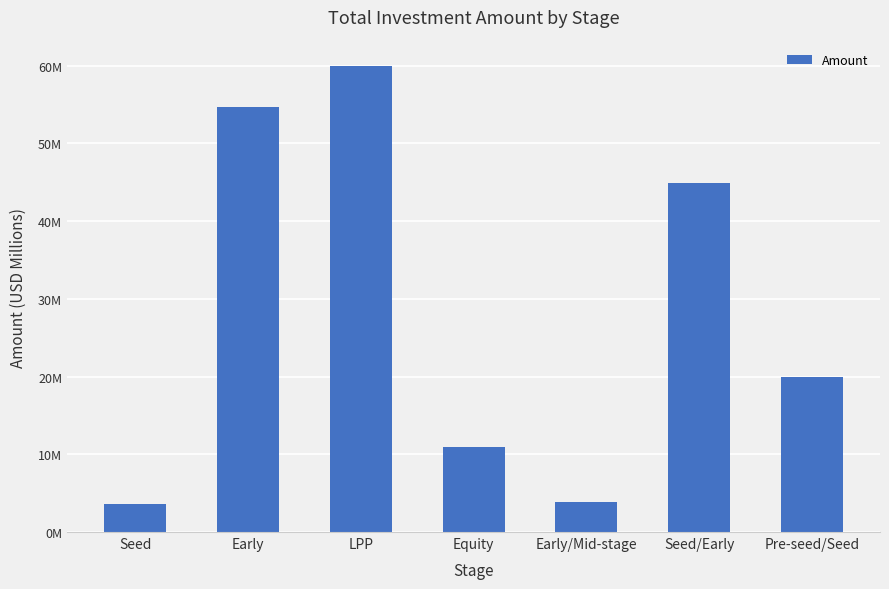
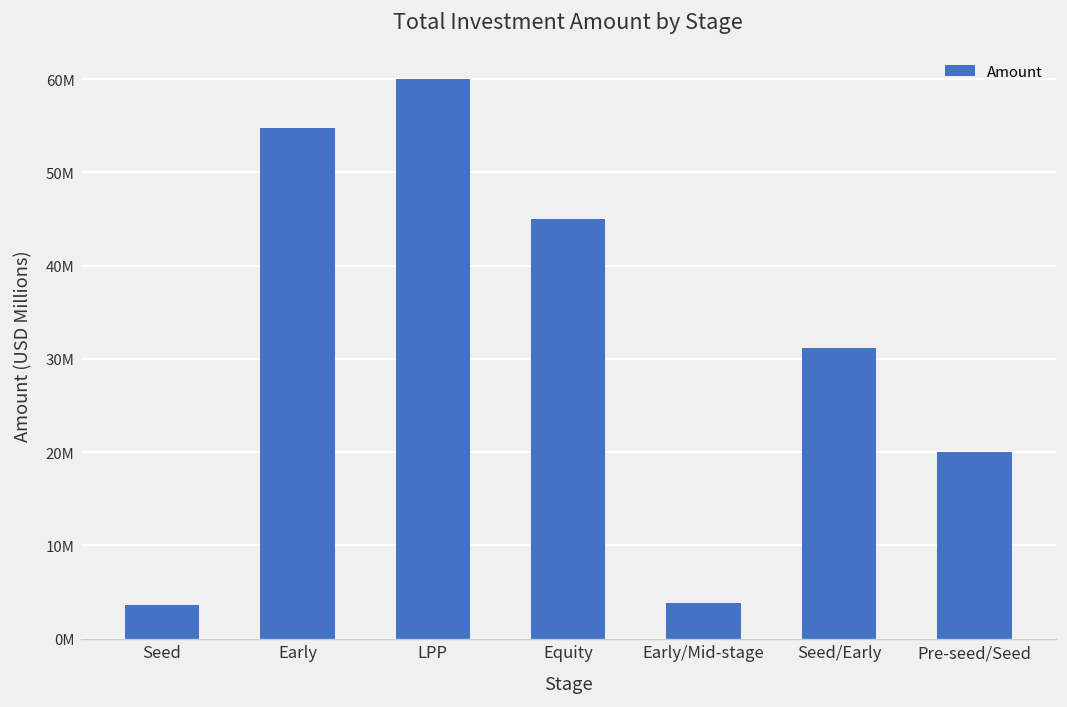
Equity: 11000000 -> 45000000
Seed/Early: 45000000 -> 31000000
